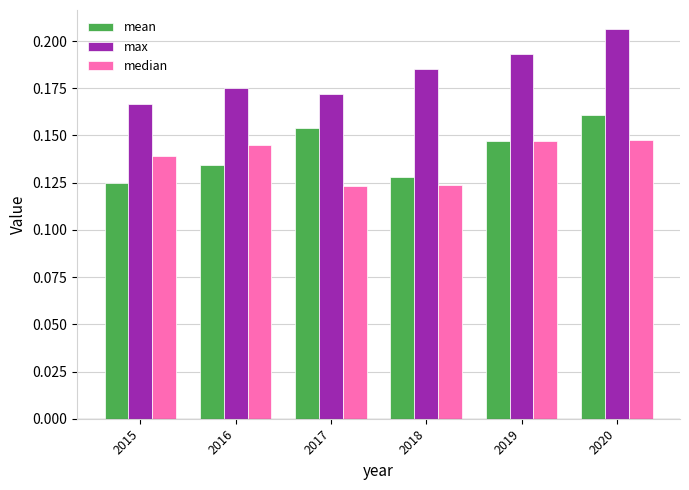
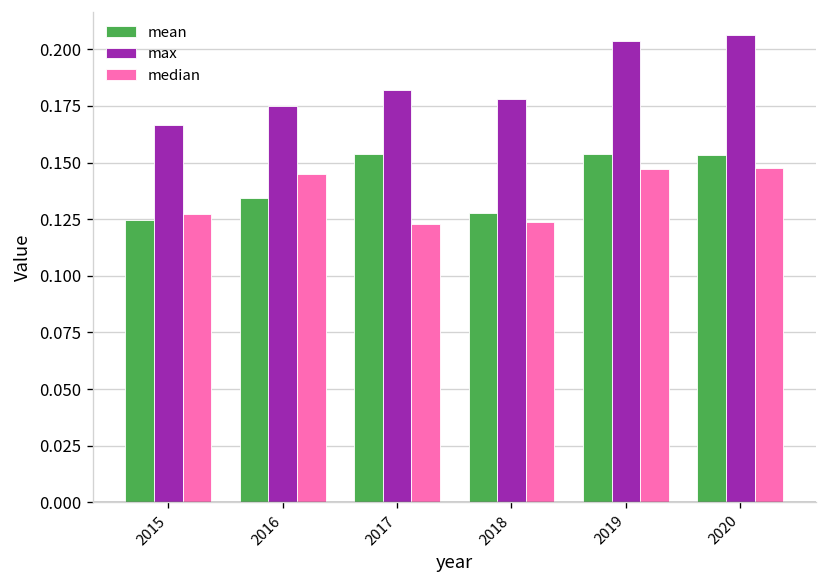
median, 2015: 0.139 -> 0.127
max, 2017: 0.172 -> 0.182
max, 2018: 0.185 -> 0.178
mean, 2019: 0.147 -> 0.154
max, 2019: 0.193 -> 0.204
mean, 2020: 0.161 -> 0.154
